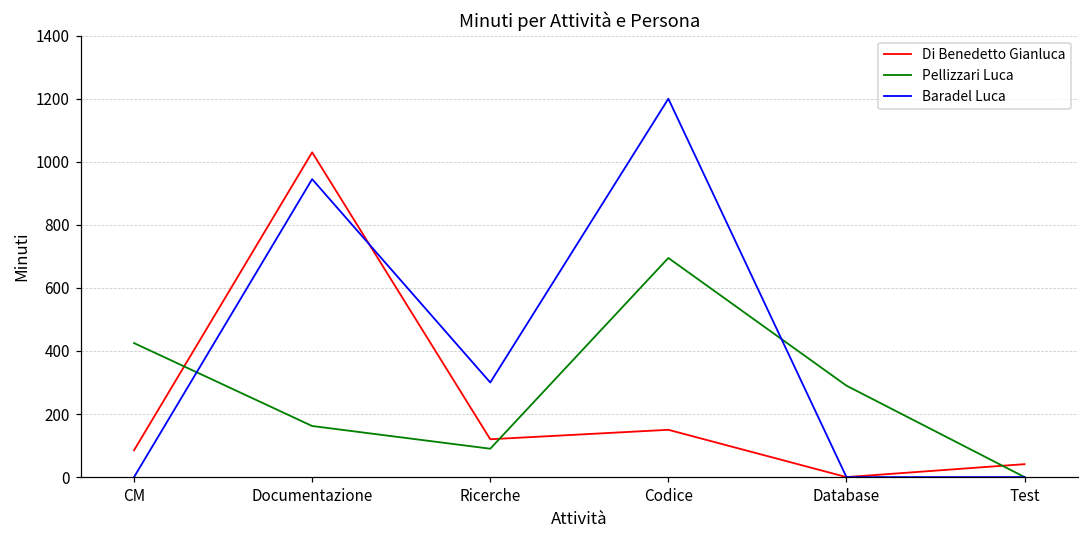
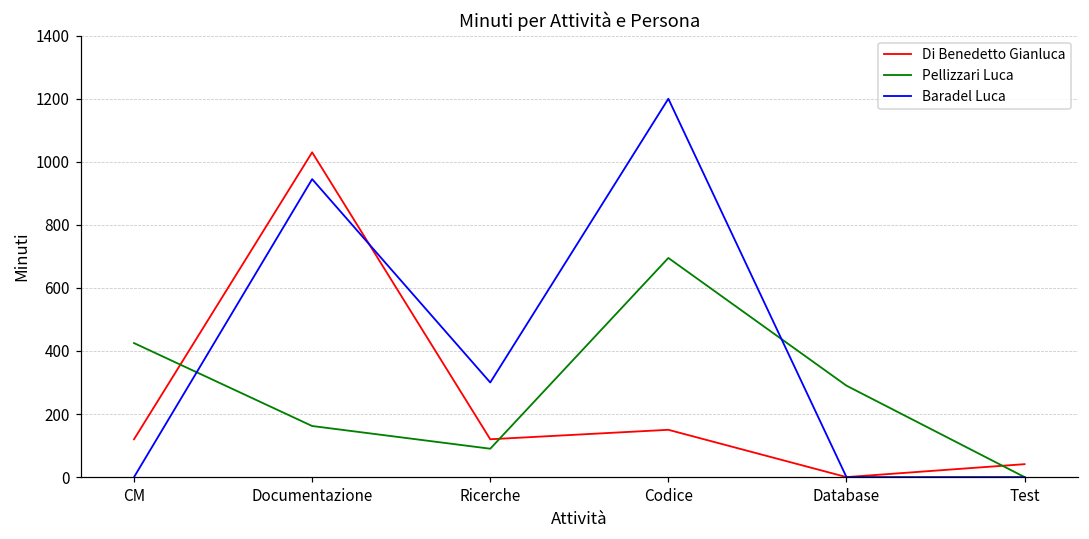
Di Benedetto Gianluca, CM: 90 -> 120
